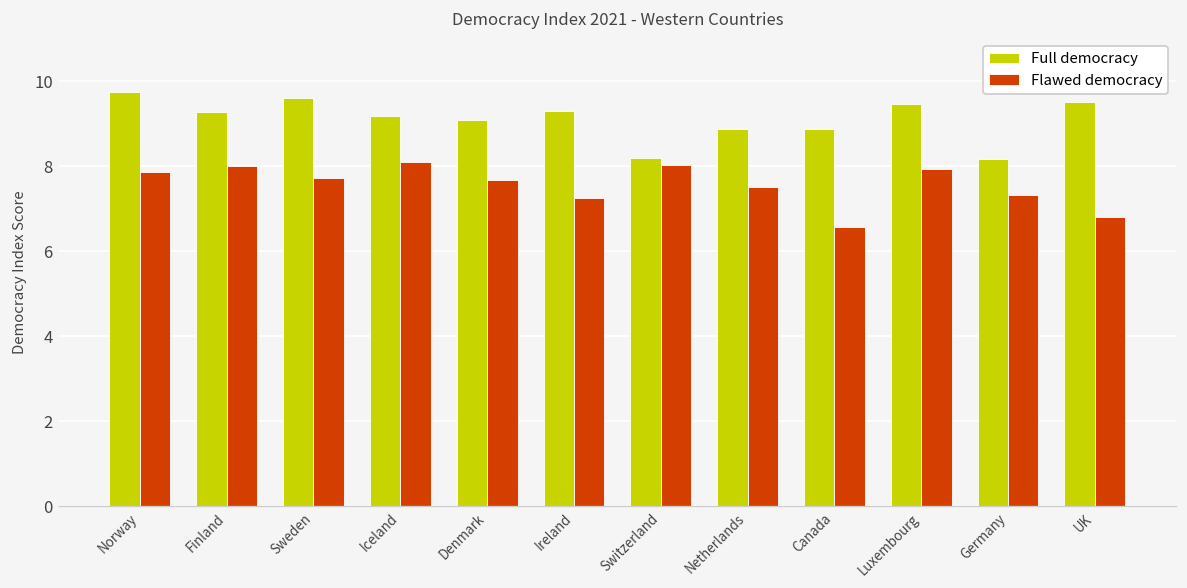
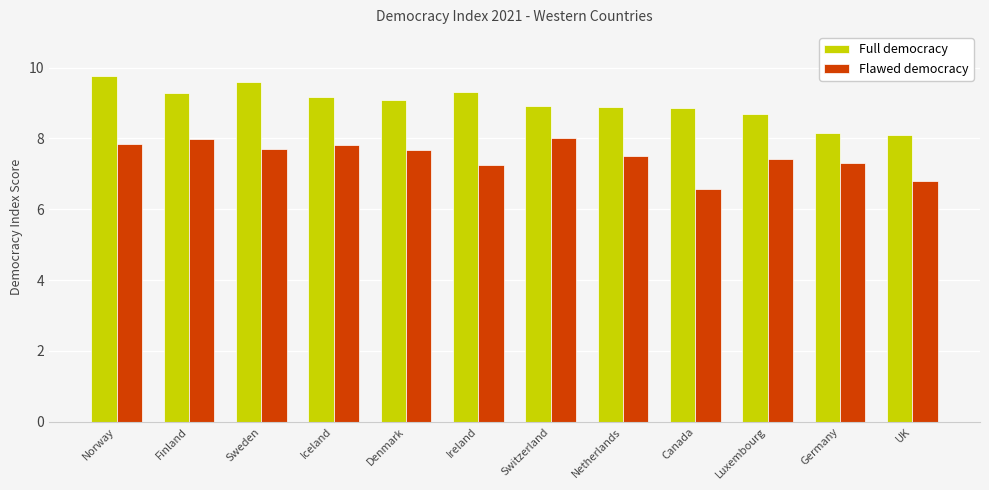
Flawed democracy, Iceland: 8.1 -> 7.8
Full democracy, Switzerland: 8.2 -> 8.9
Full democracy, Luxembourg: 9.5 -> 8.7
Flawed democracy, Luxembourg: 7.9 -> 7.4
Full democracy, UK: 9.5 -> 8.1
